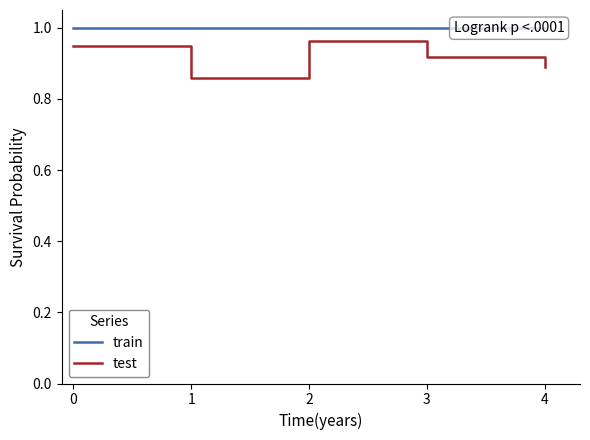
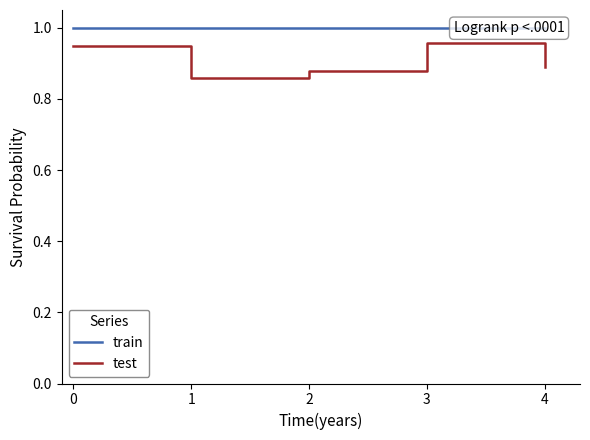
test, 2: 0.96 -> 0.88
test, 3: 0.92 -> 0.96
